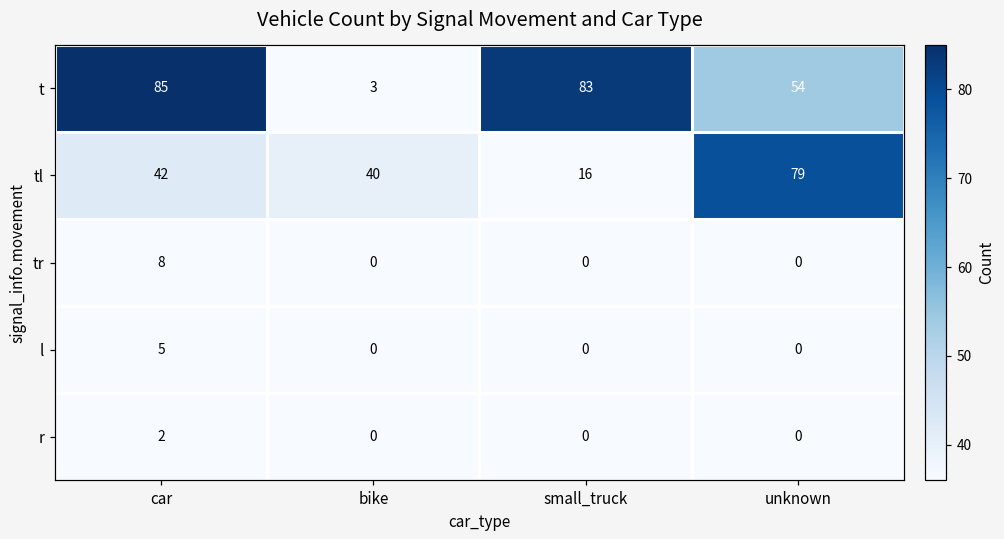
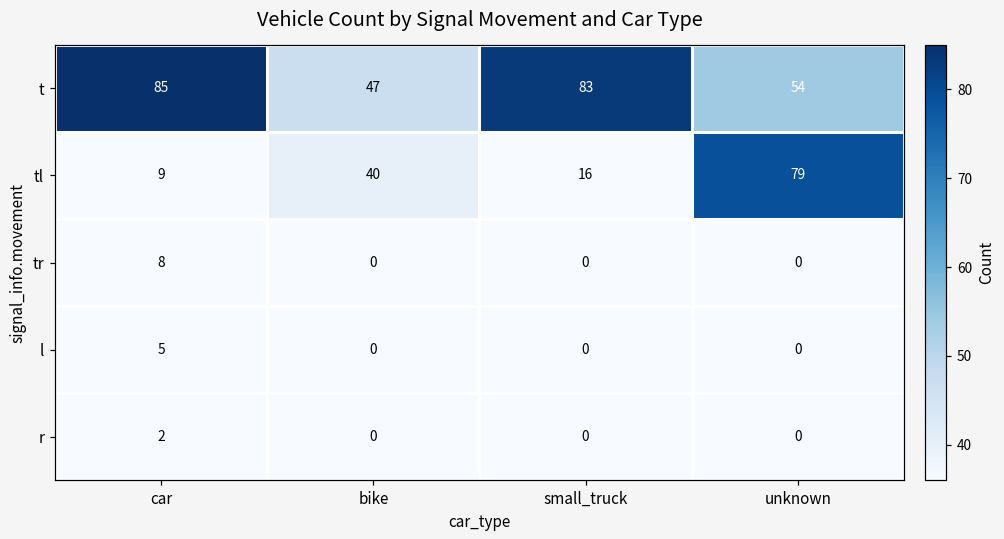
t, bike: 3 -> 47
tl, car: 42 -> 9
